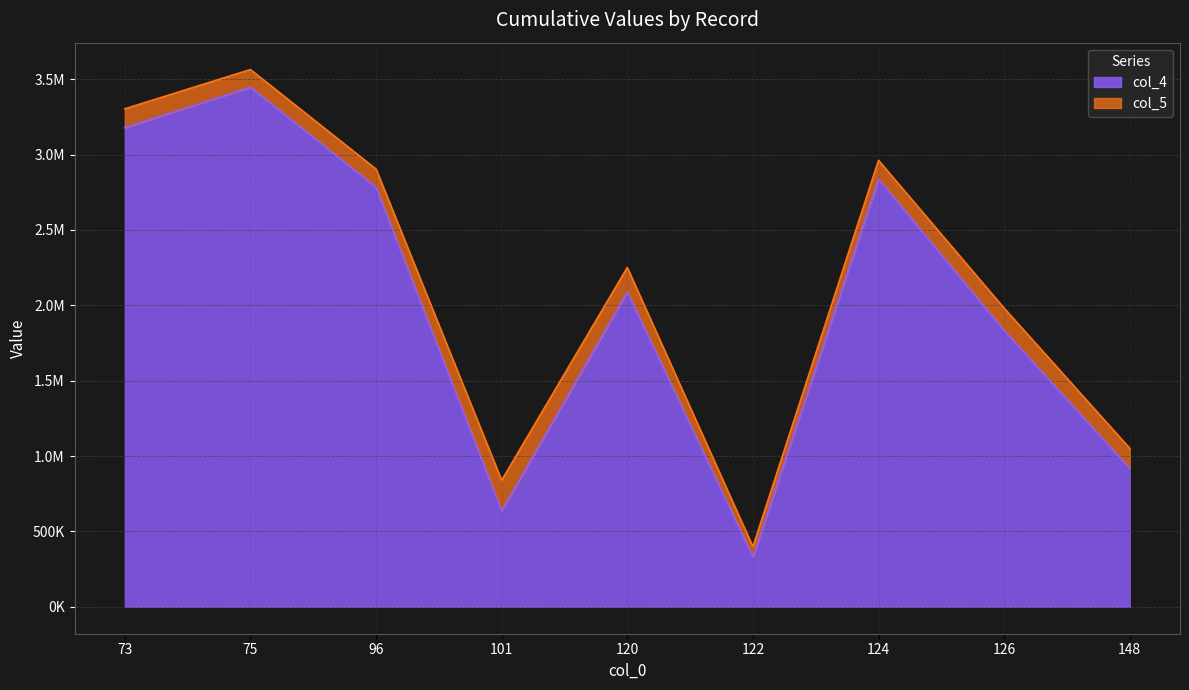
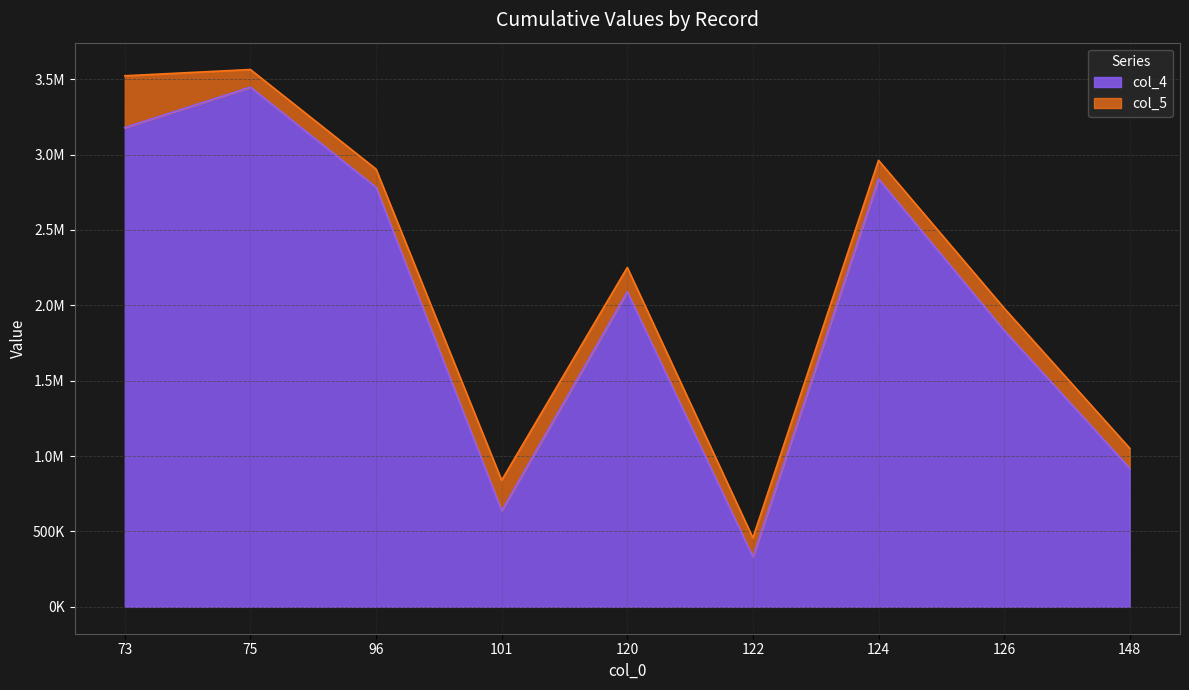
col_5, 73: 3300000 -> 3520000
col_5, 122: 400000 -> 460000
